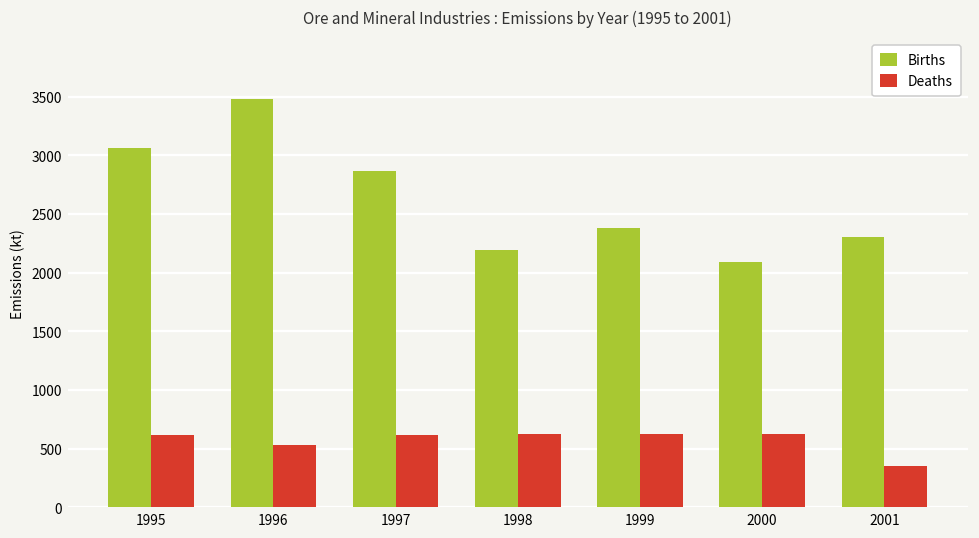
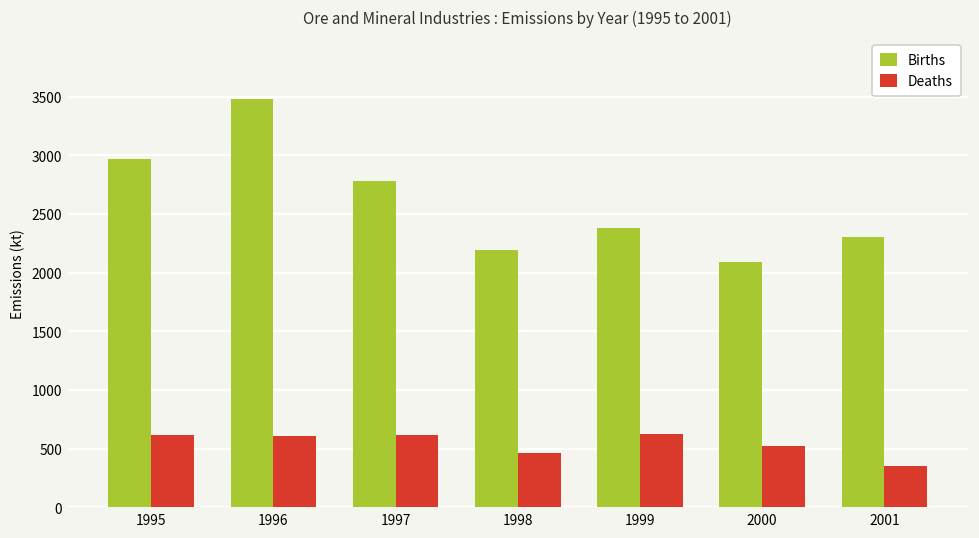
Births, 1995: 3060 -> 2970
Deaths, 1996: 530 -> 610
Births, 1997: 2870 -> 2780
Deaths, 1998: 620 -> 460
Deaths, 2000: 630 -> 520
